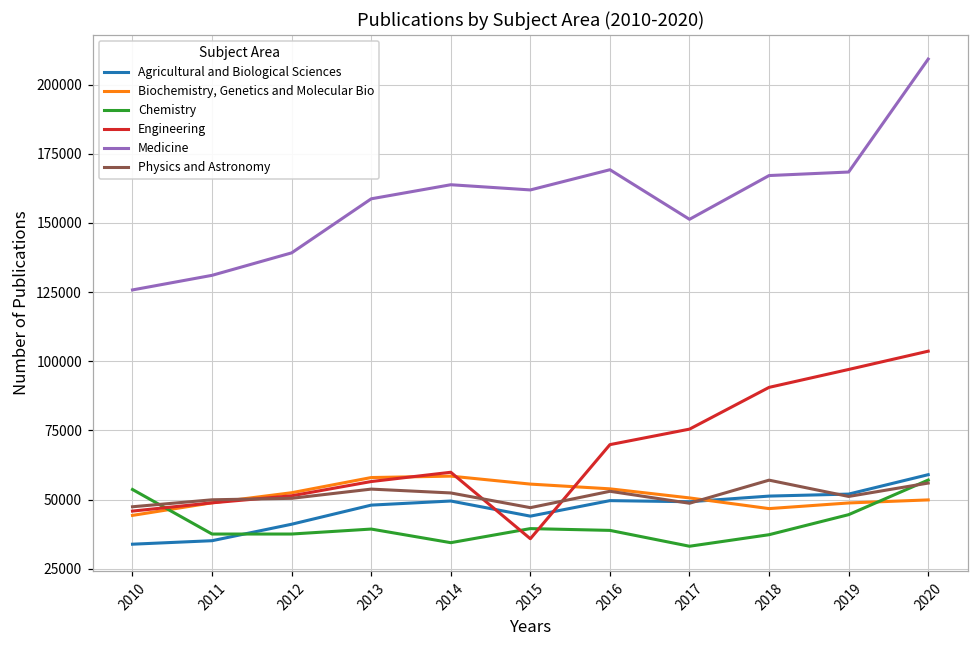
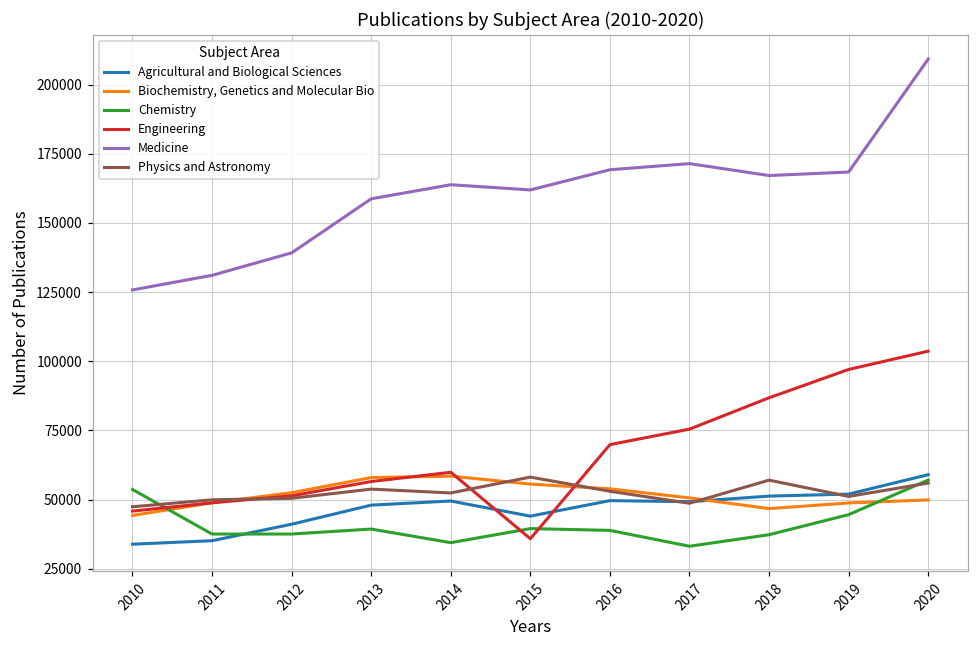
Physics and Astronomy, 2015: 47000 -> 58000
Medicine, 2017: 151000 -> 171000
Engineering, 2018: 91000 -> 87000
